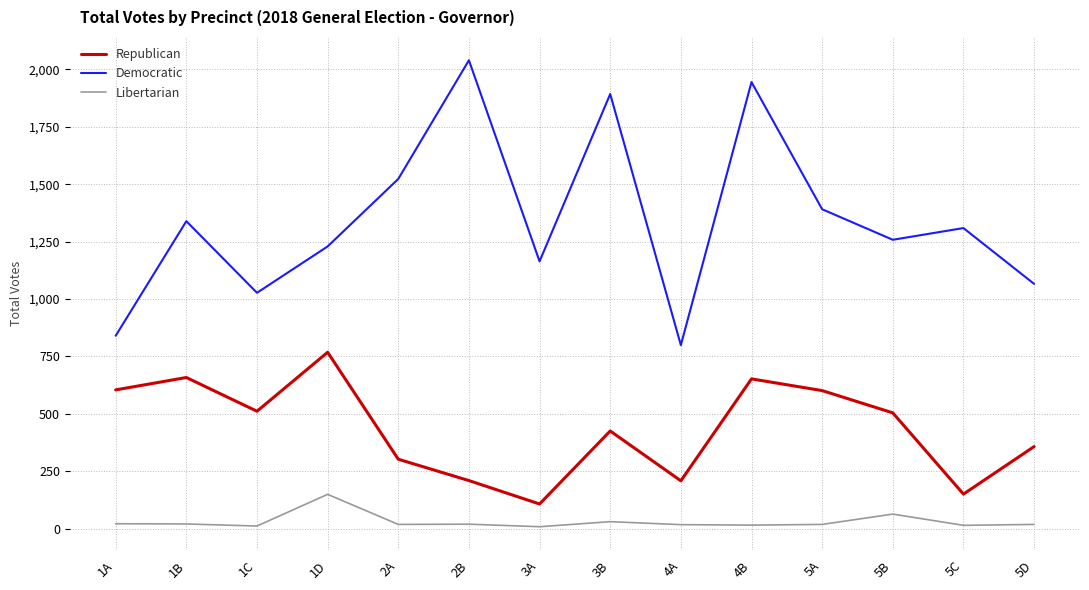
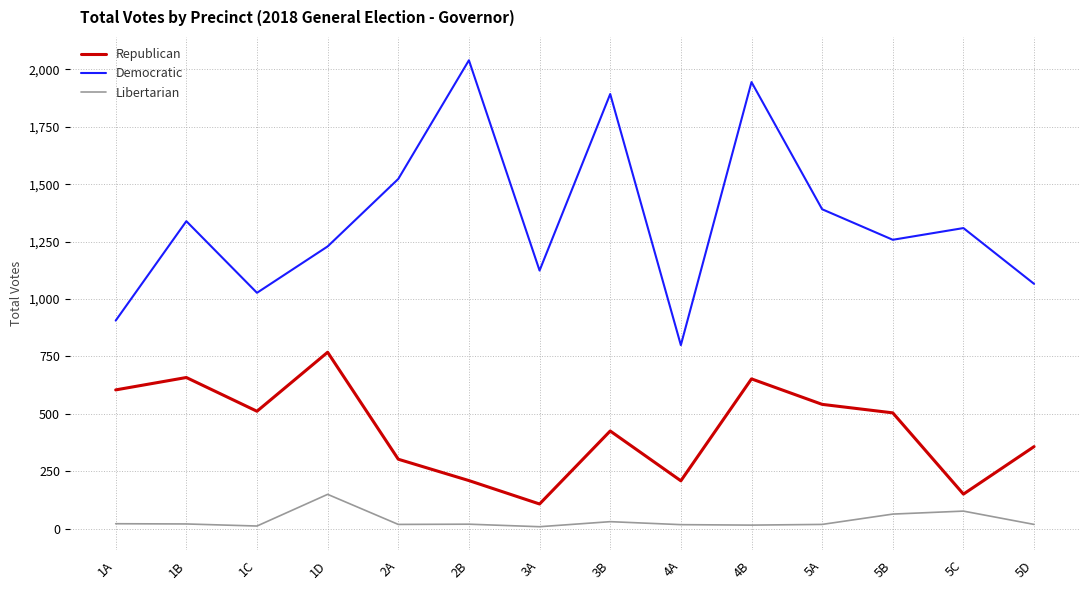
Democratic, 1A: 840 -> 910
Democratic, 3A: 1,160 -> 1,120
Republican, 5A: 600 -> 540
Libertarian, 5C: 10 -> 80
